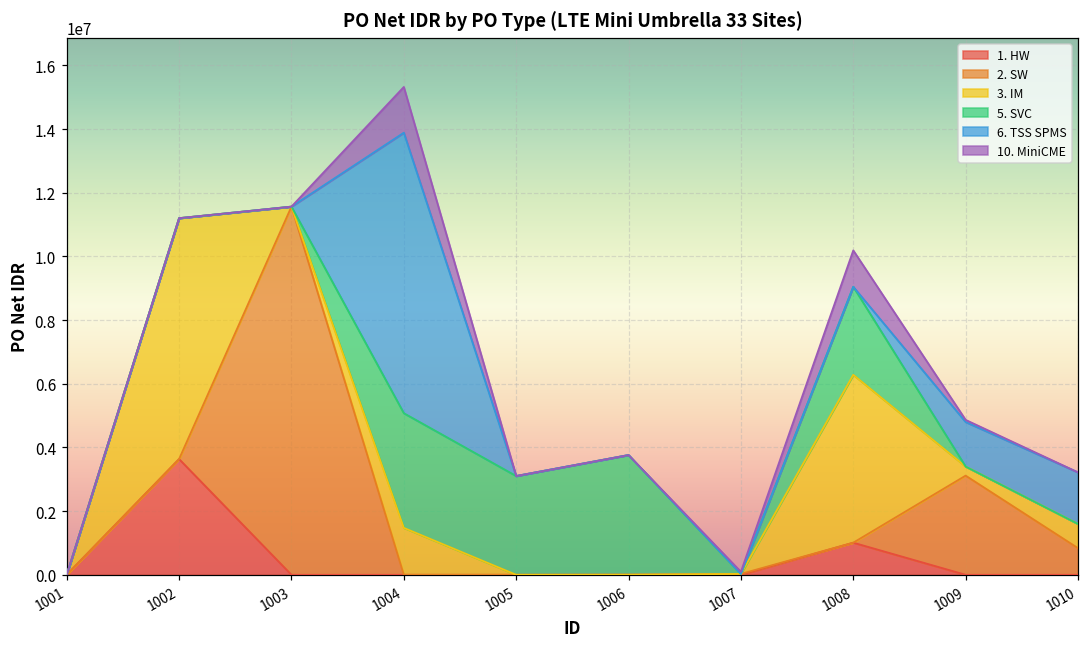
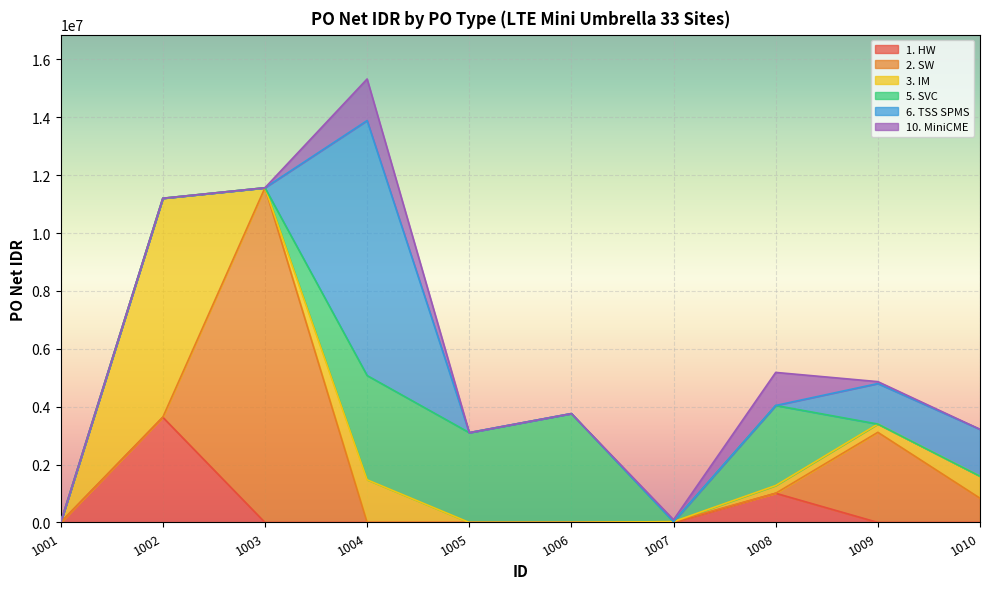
3. IM, 1008: 5300000 -> 300000
